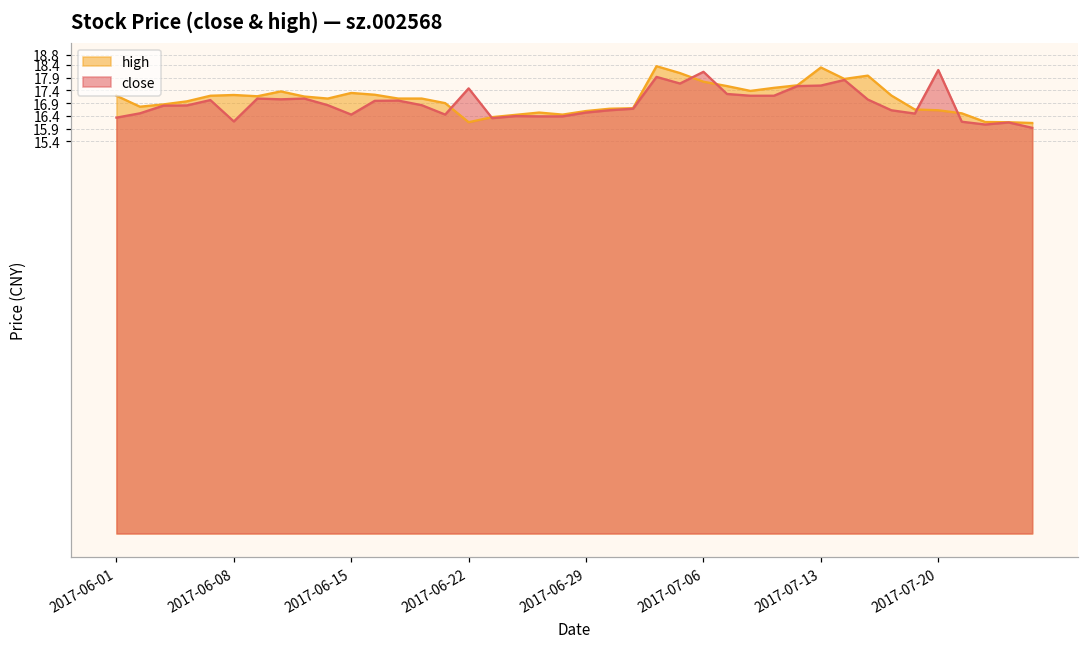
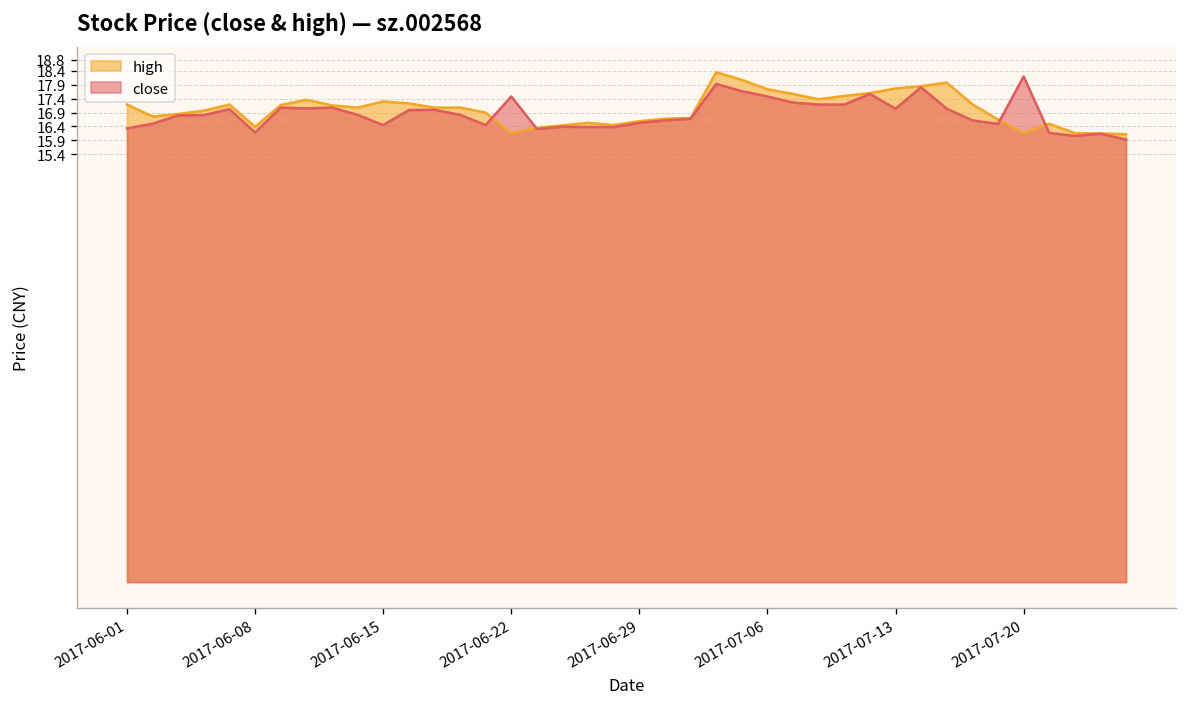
high, 2017-06-08: 17.2 -> 16.4
close, 2017-07-06: 18.1 -> 17.5
high, 2017-07-13: 18.3 -> 17.8
close, 2017-07-13: 17.6 -> 17.0
high, 2017-07-20: 16.6 -> 16.2
